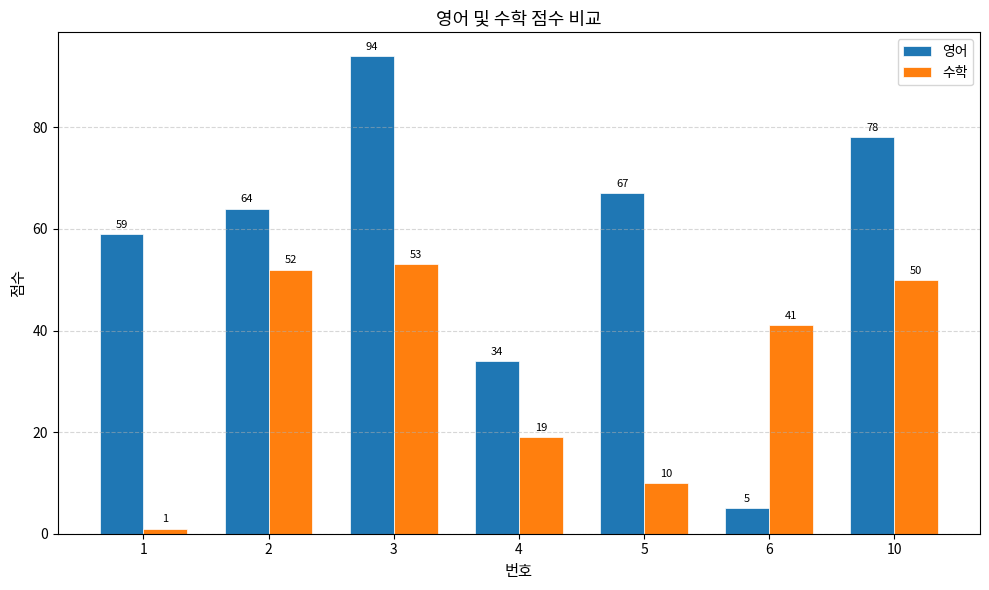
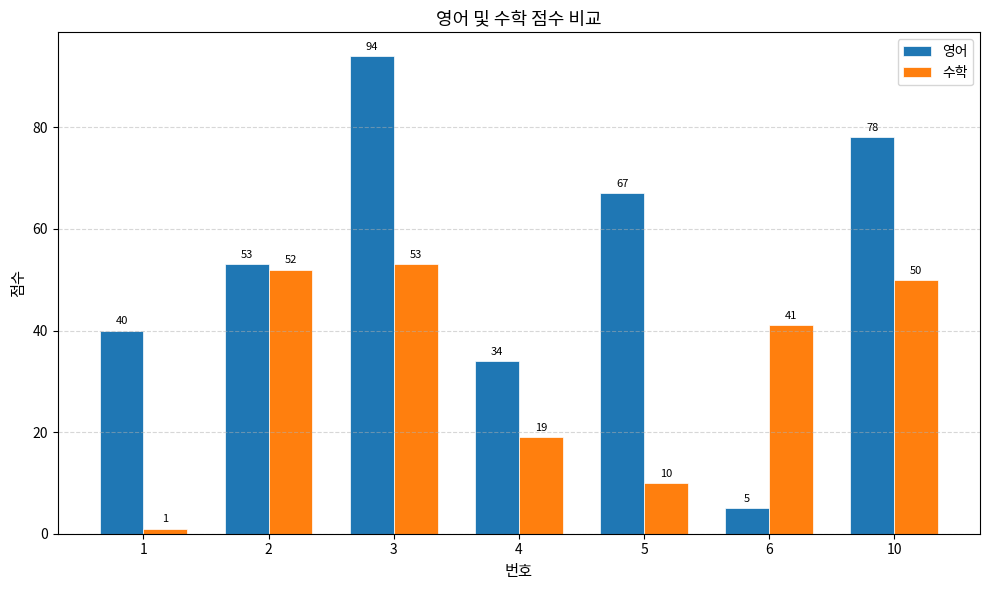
영어, 1: 59 -> 40
영어, 2: 64 -> 53
